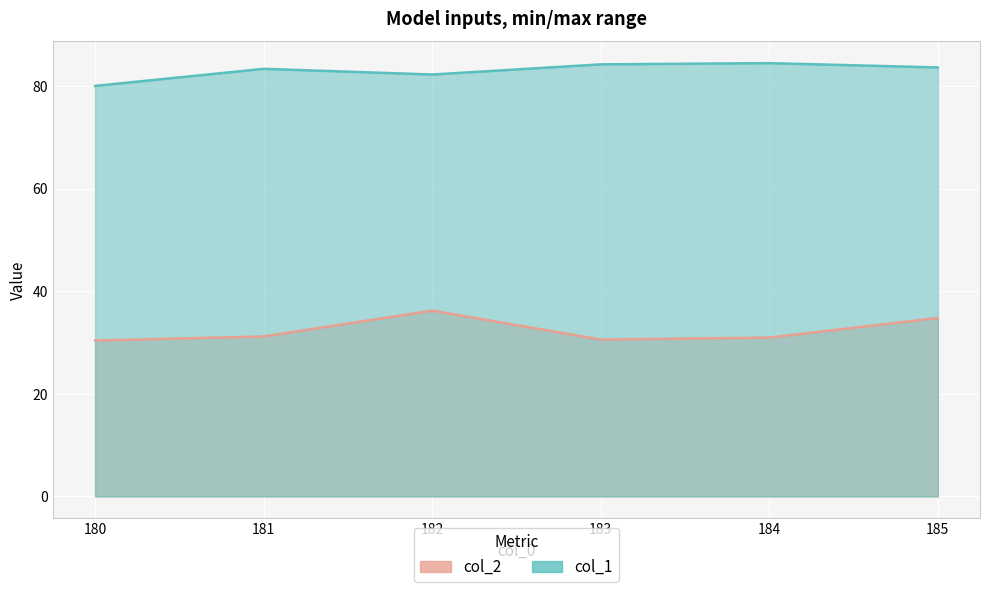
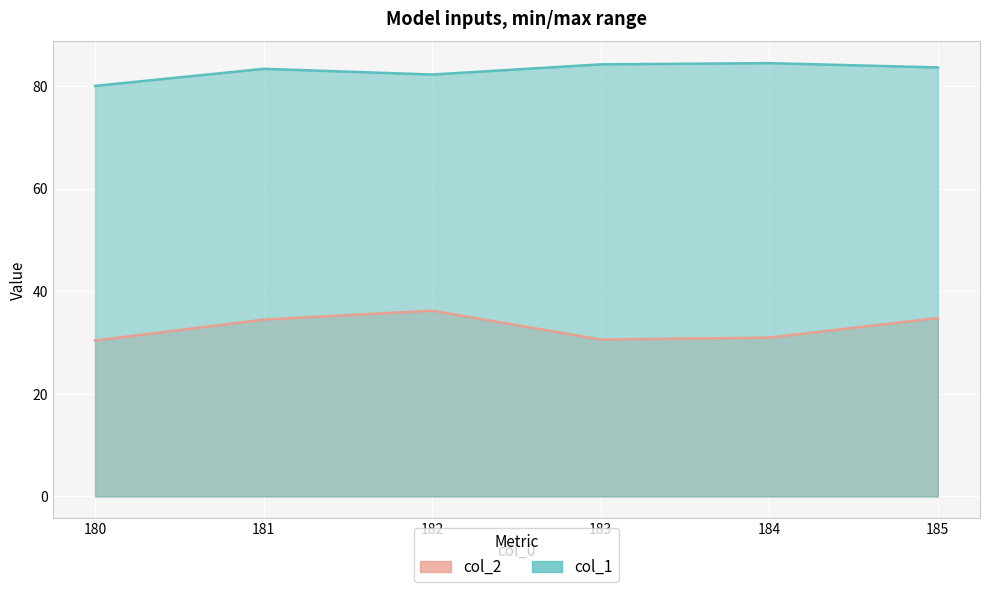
col_2, 181: 31 -> 34
